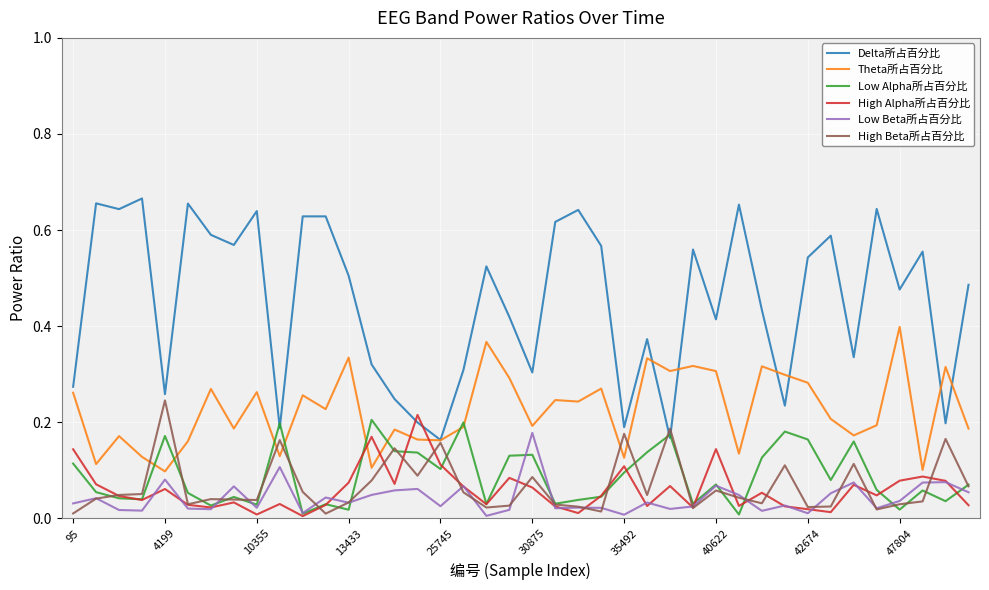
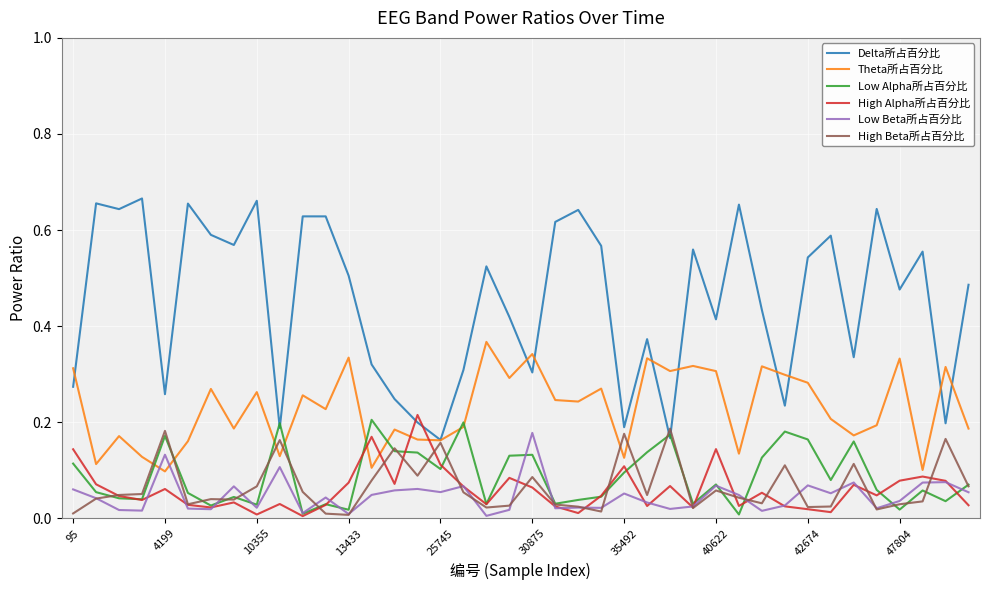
Theta所占百分比, 95: 0.26 -> 0.31
Low Beta所占百分比, 95: 0.03 -> 0.06
Low Beta所占百分比, 4199: 0.08 -> 0.13
High Beta所占百分比, 4199: 0.25 -> 0.18
Delta所占百分比, 10355: 0.64 -> 0.66
High Beta所占百分比, 10355: 0.04 -> 0.07
Low Beta所占百分比, 13433: 0.03 -> 0.01
High Beta所占百分比, 13433: 0.03 -> 0.01
Low Beta所占百分比, 25745: 0.03 -> 0.05
Theta所占百分比, 30875: 0.19 -> 0.34
Low Beta所占百分比, 35492: 0.01 -> 0.05
Low Beta所占百分比, 42674: 0.01 -> 0.07
Theta所占百分比, 47804: 0.40 -> 0.33
